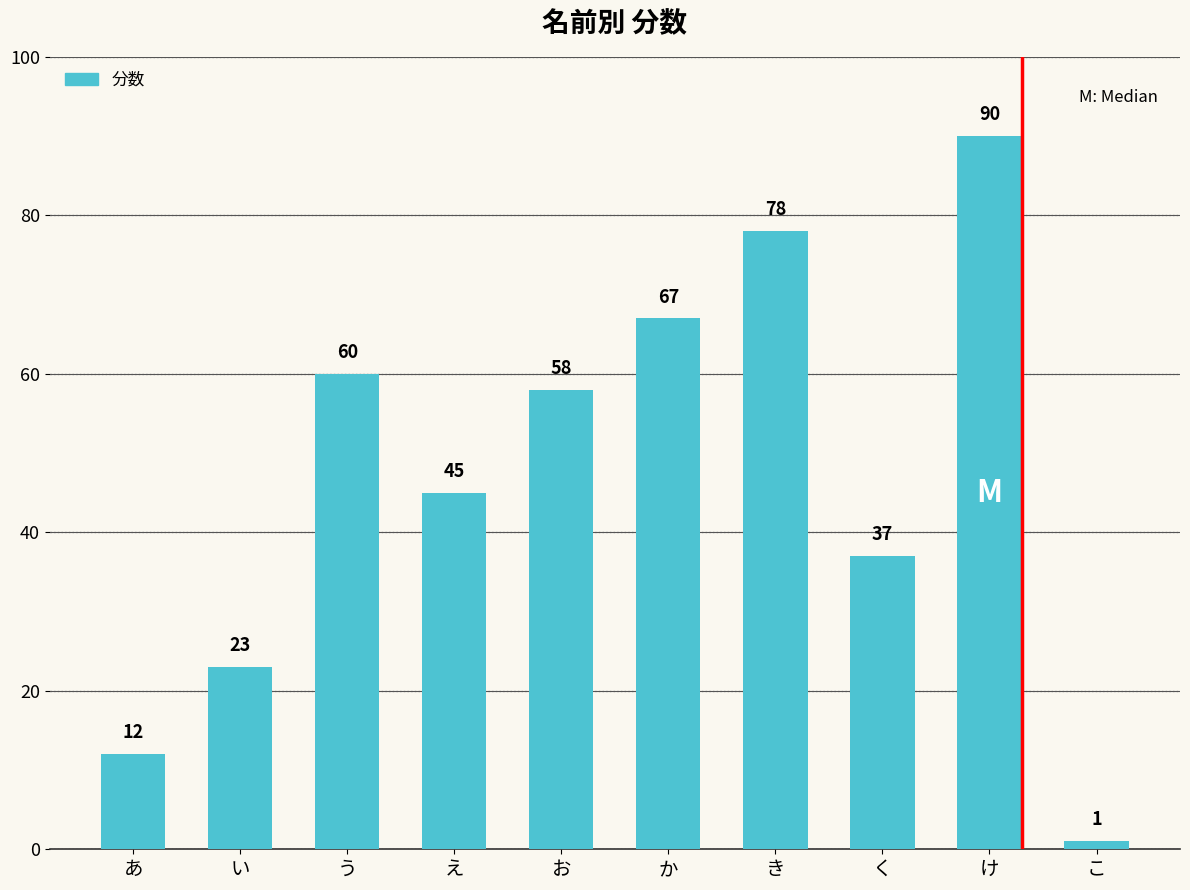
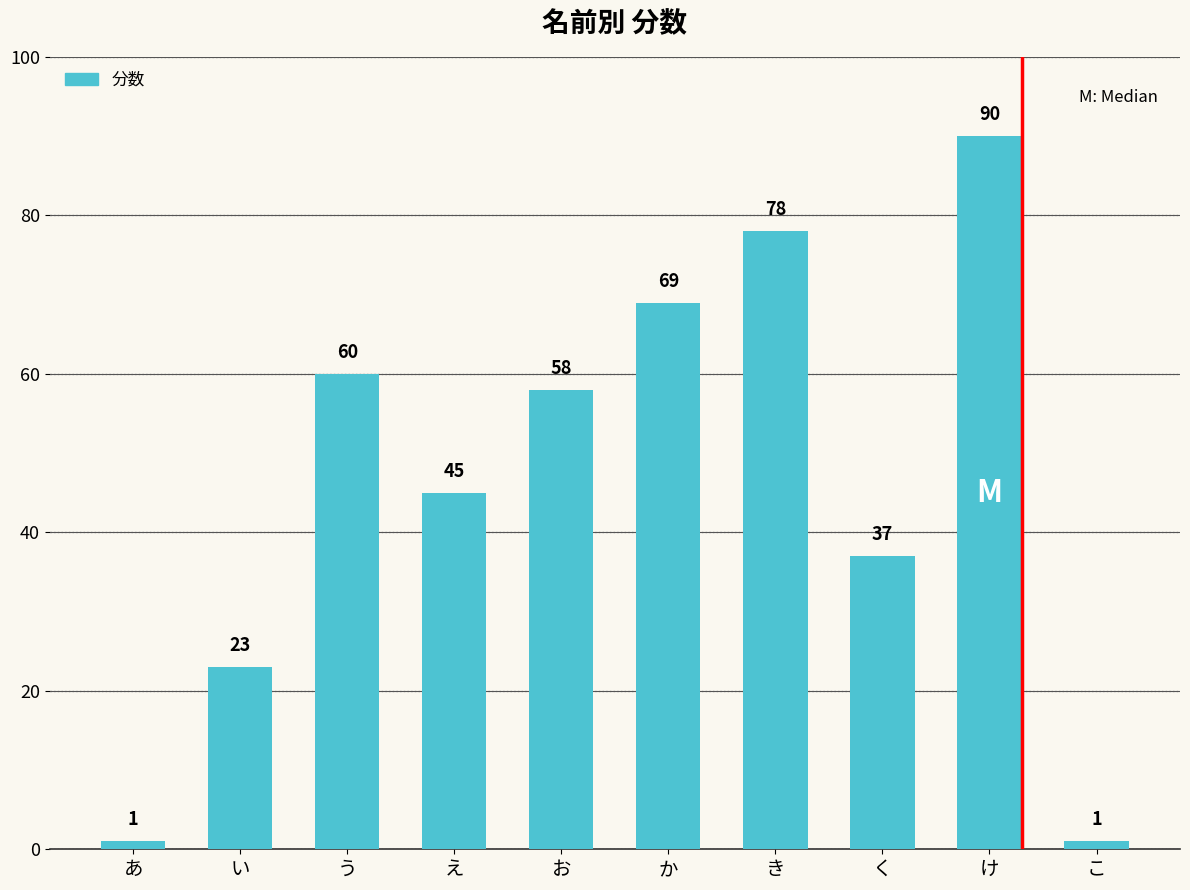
あ: 12 -> 1
か: 67 -> 69
